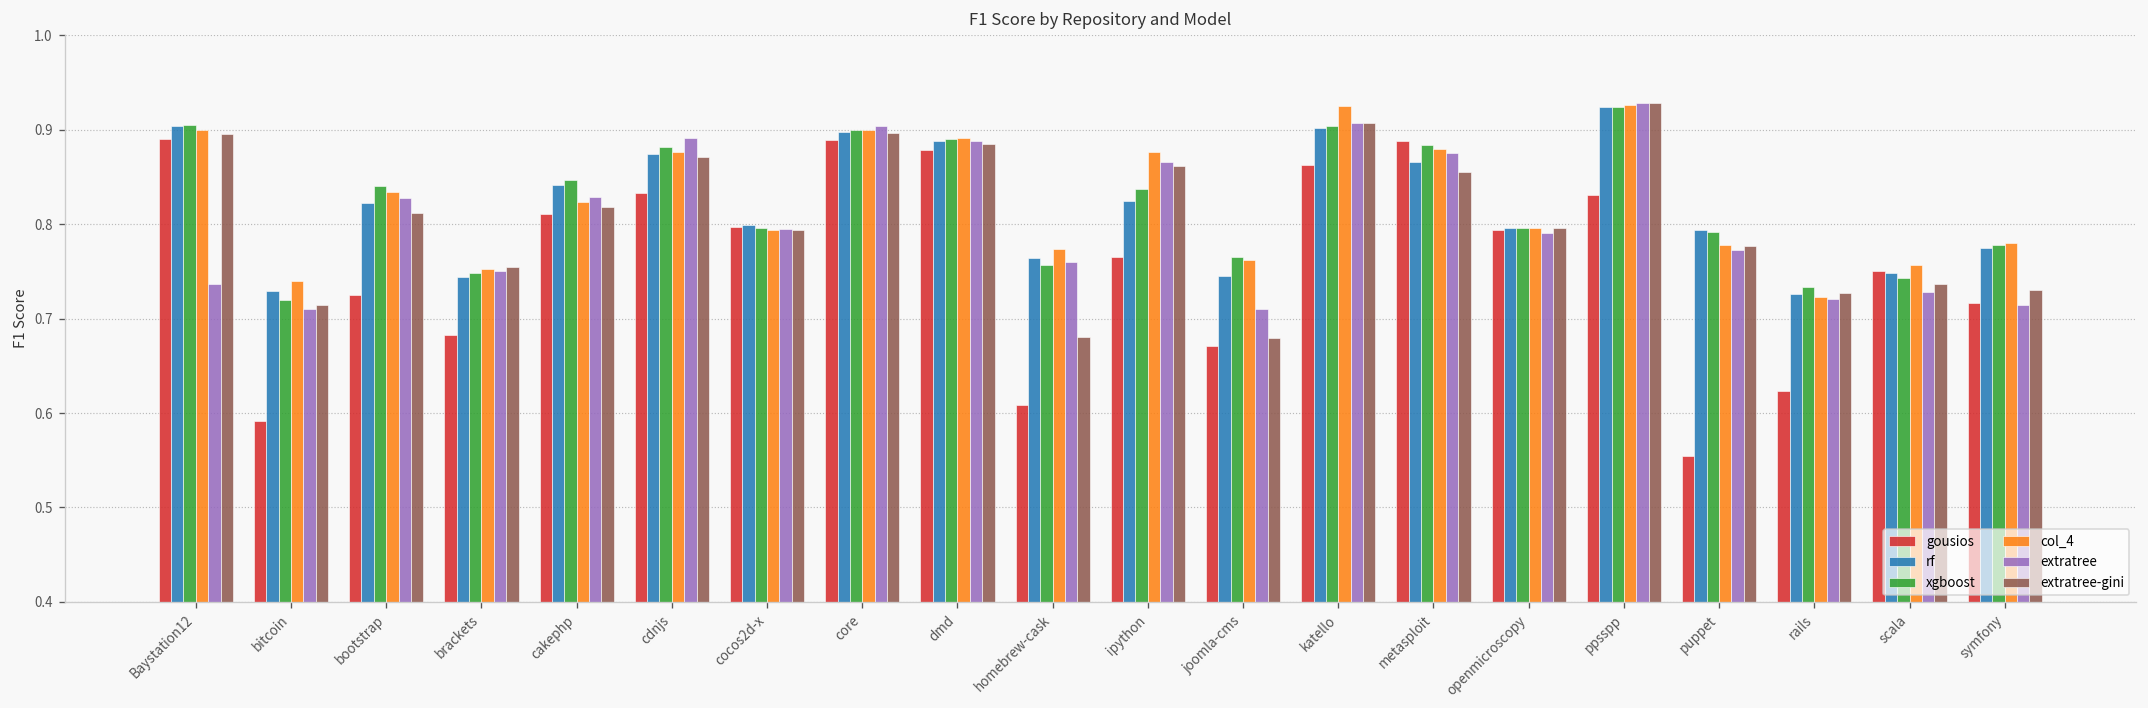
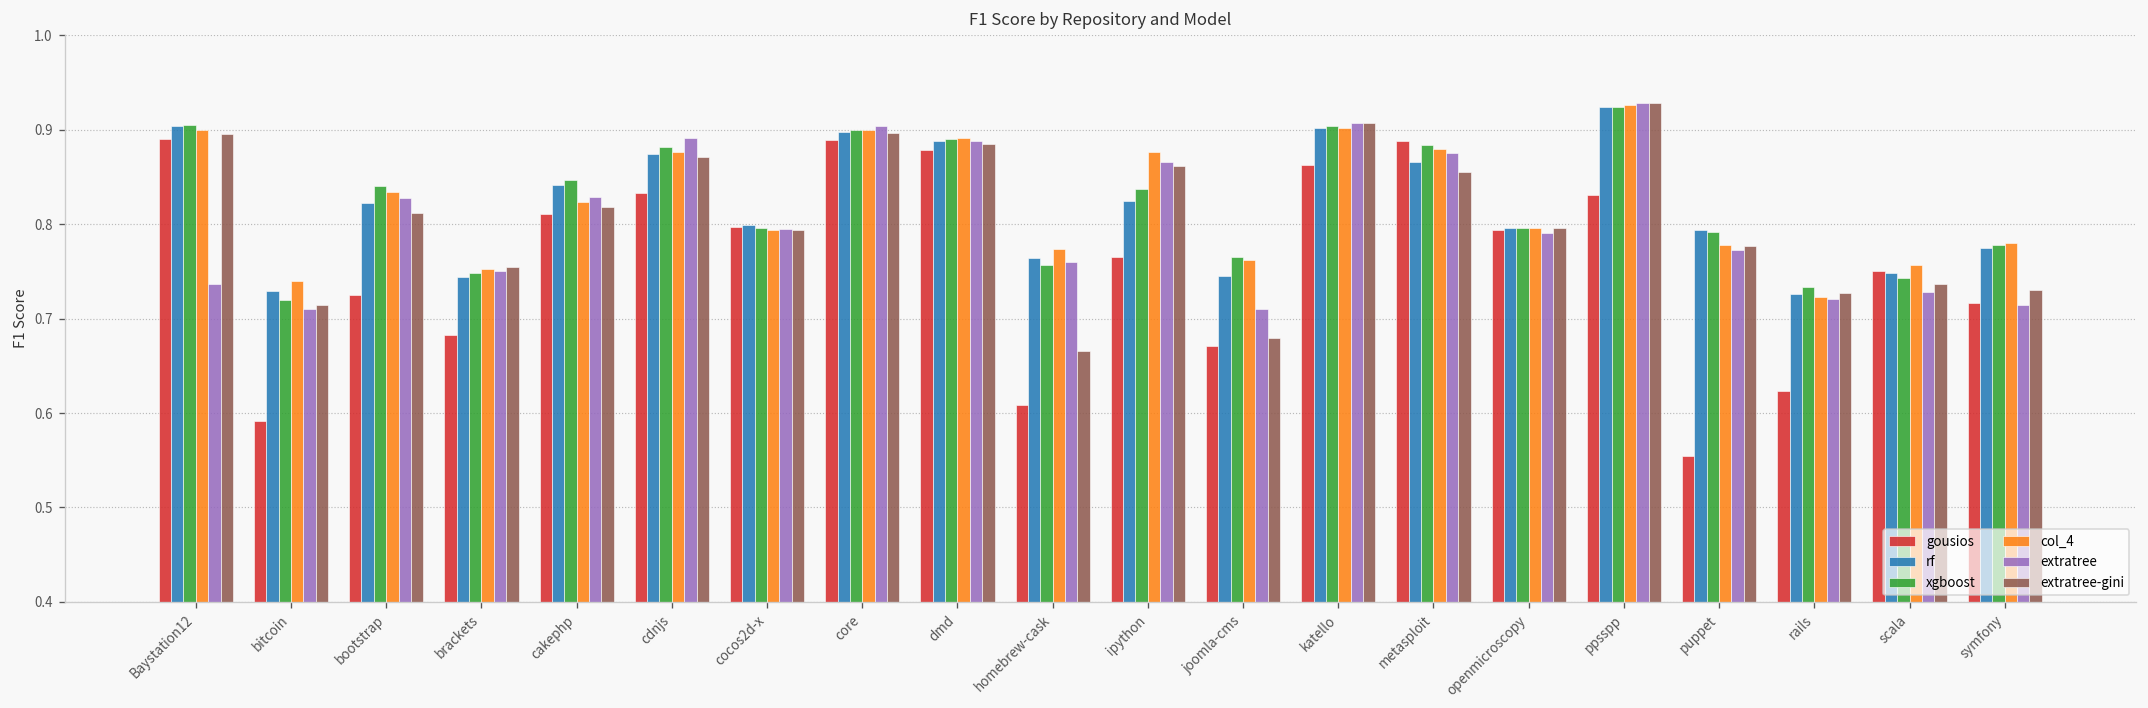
extratree-gini, homebrew-cask: 0.68 -> 0.67
col_4, katello: 0.92 -> 0.90
